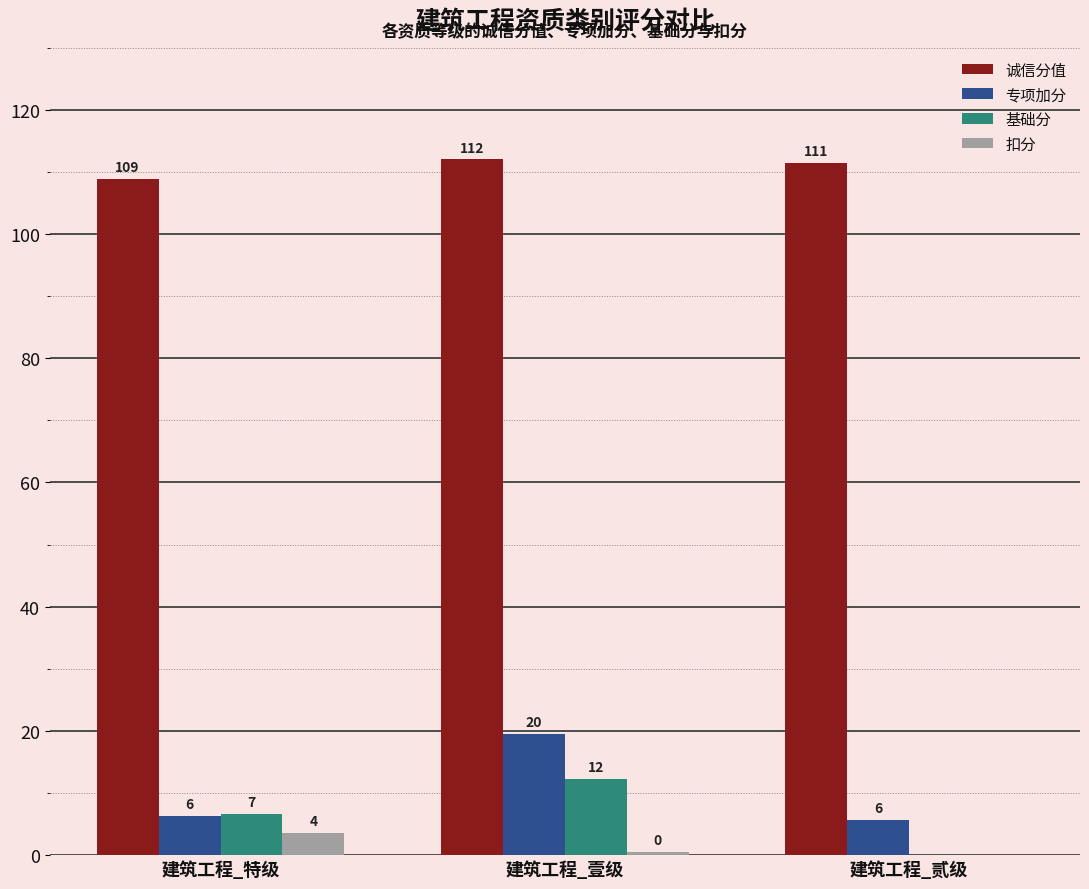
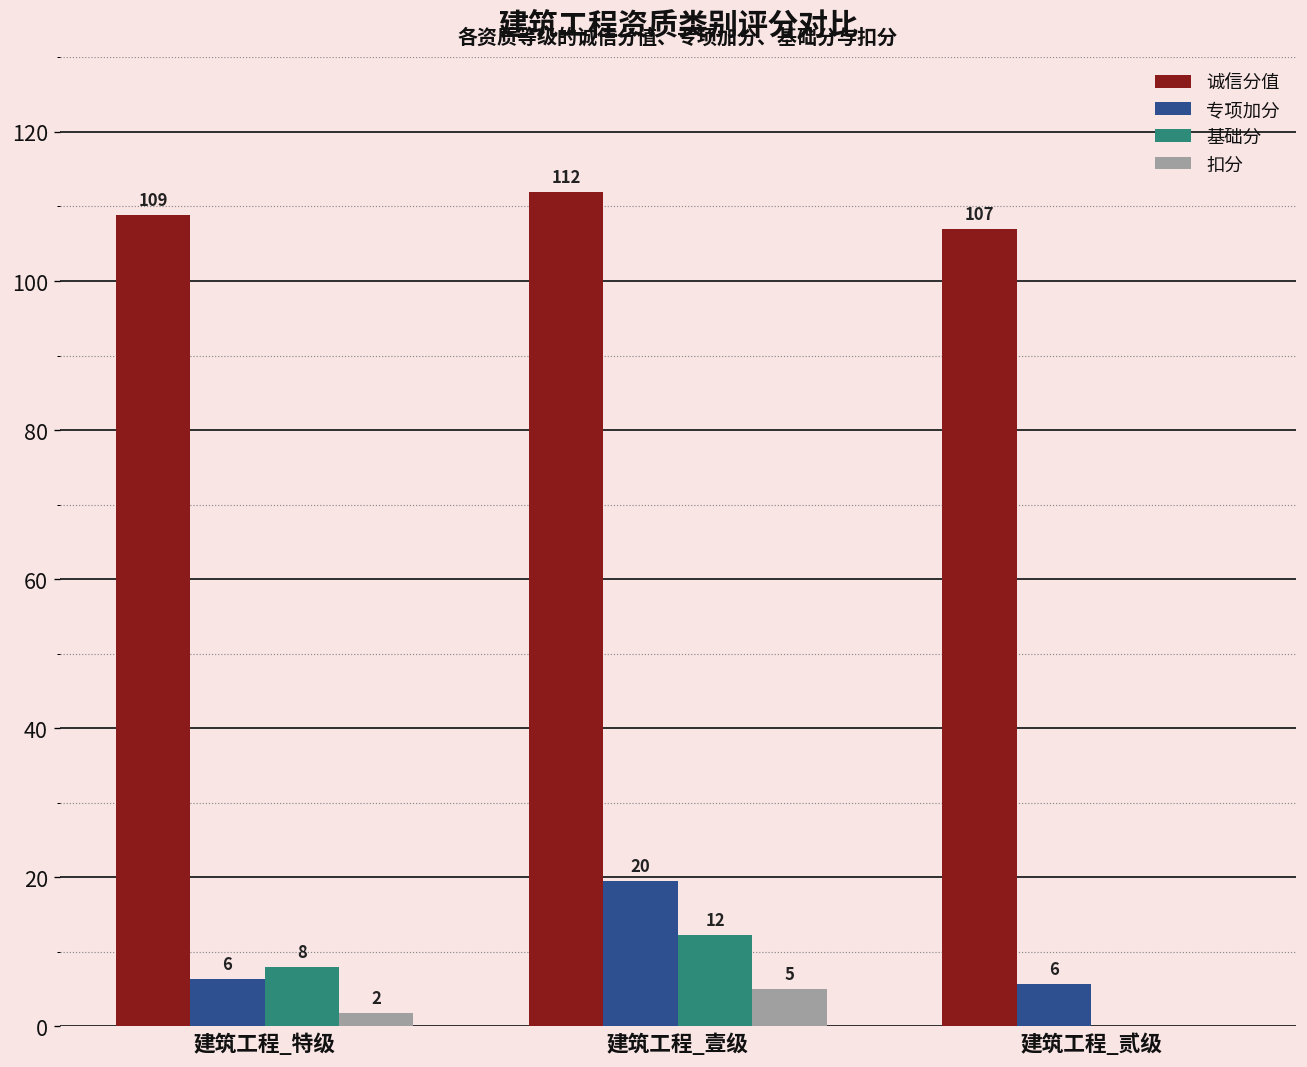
基础分, 建筑工程_特级: 7 -> 8
扣分, 建筑工程_特级: 4 -> 2
扣分, 建筑工程_壹级: 0 -> 5
诚信分值, 建筑工程_贰级: 111 -> 107
